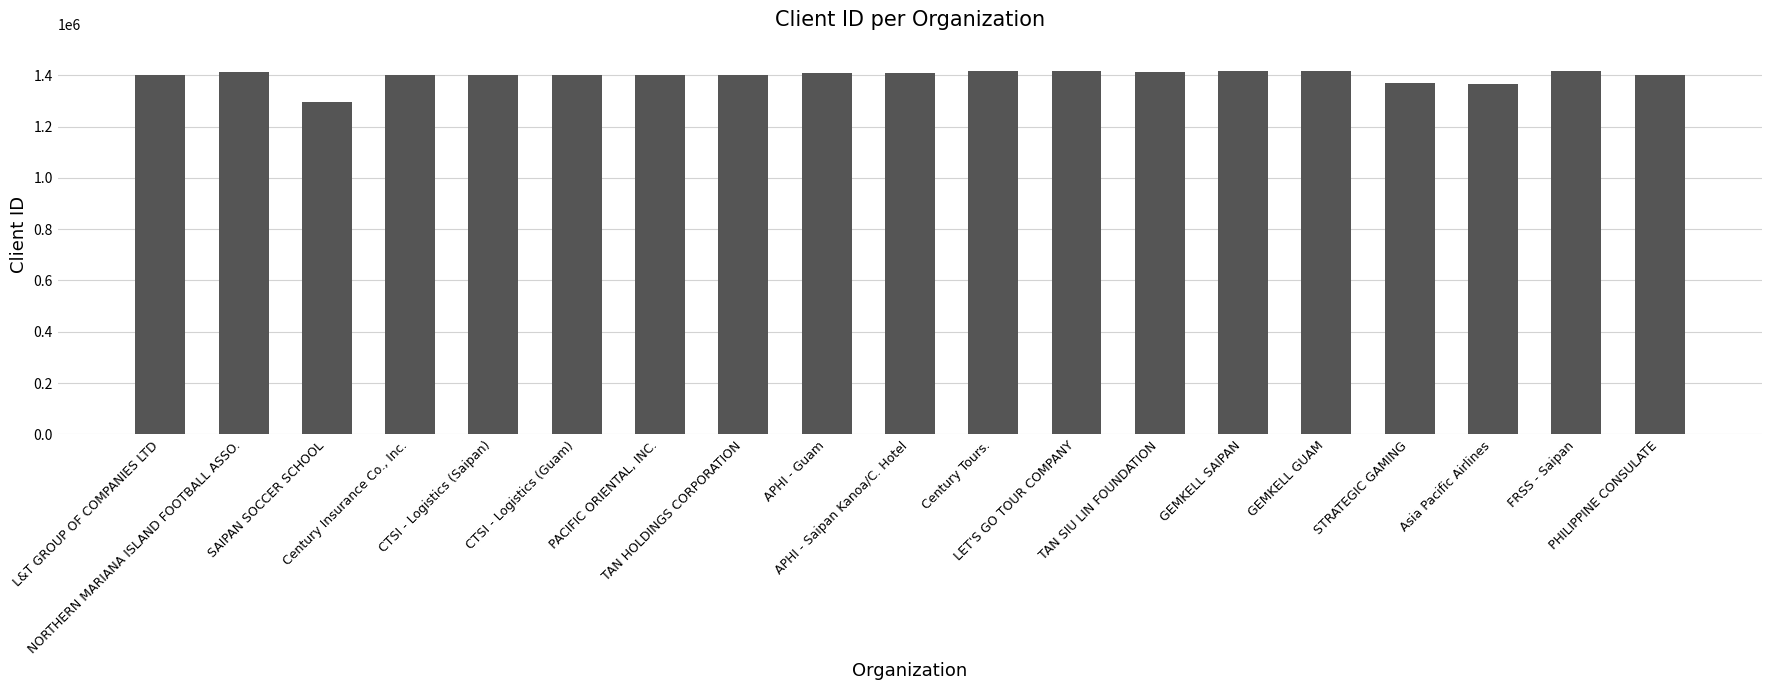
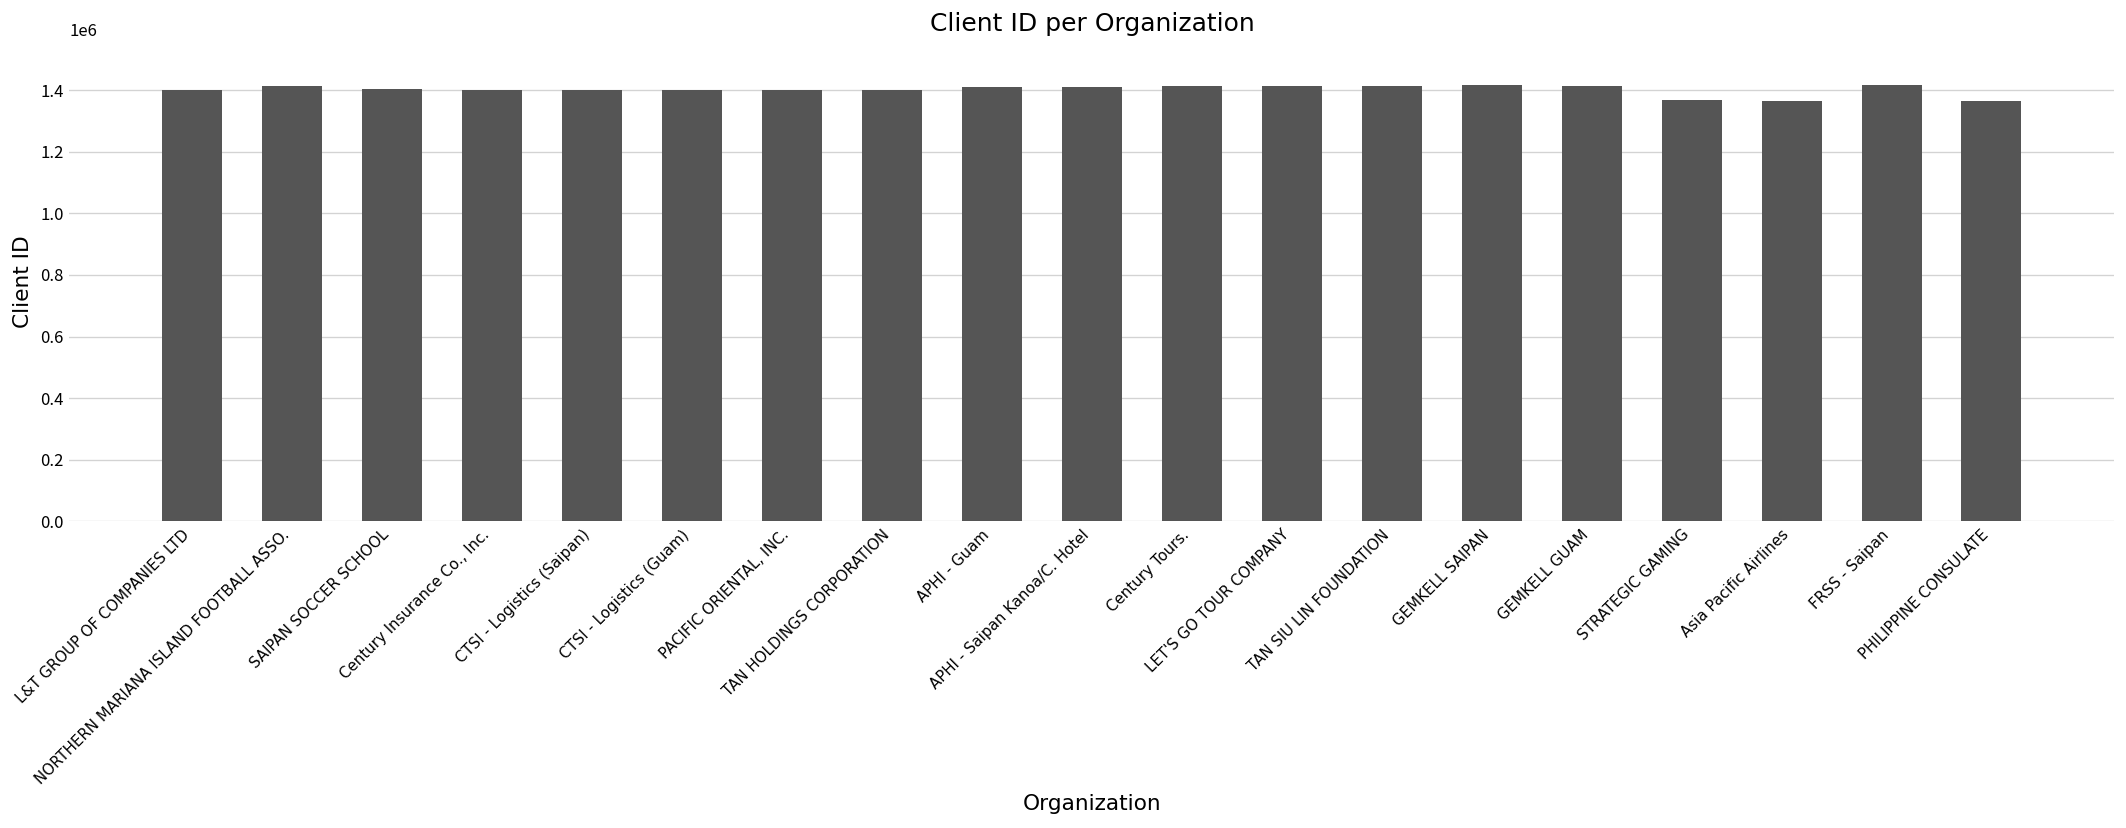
SAIPAN SOCCER SCHOOL: 1300000 -> 1400000
PHILIPPINE CONSULATE: 1400000 -> 1360000
